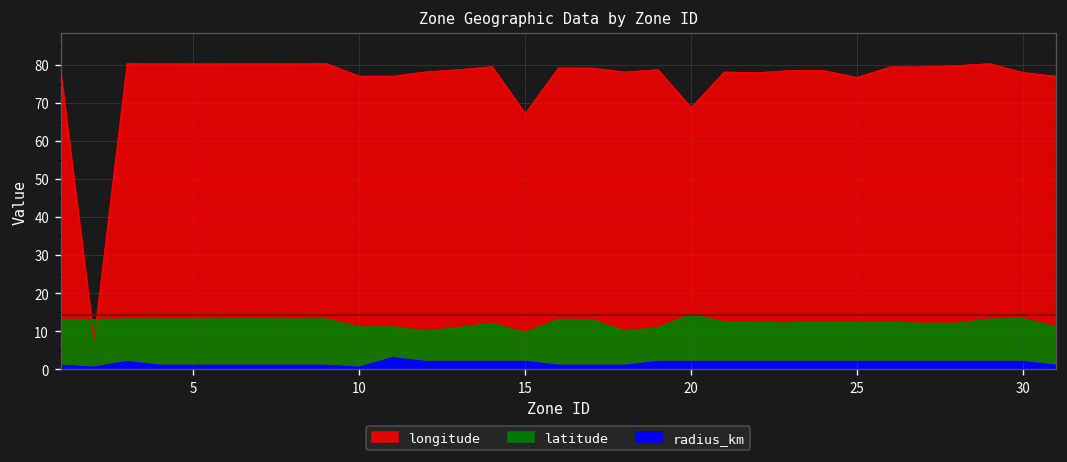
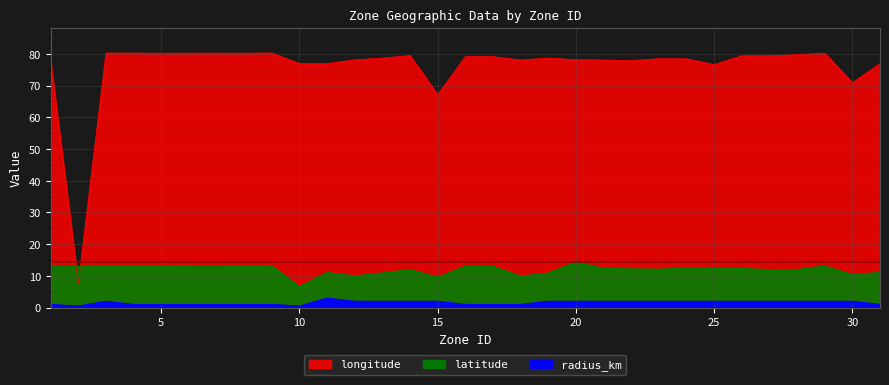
latitude, 10: 11 -> 7
longitude, 20: 69 -> 78
longitude, 30: 78 -> 71
latitude, 30: 13 -> 10
